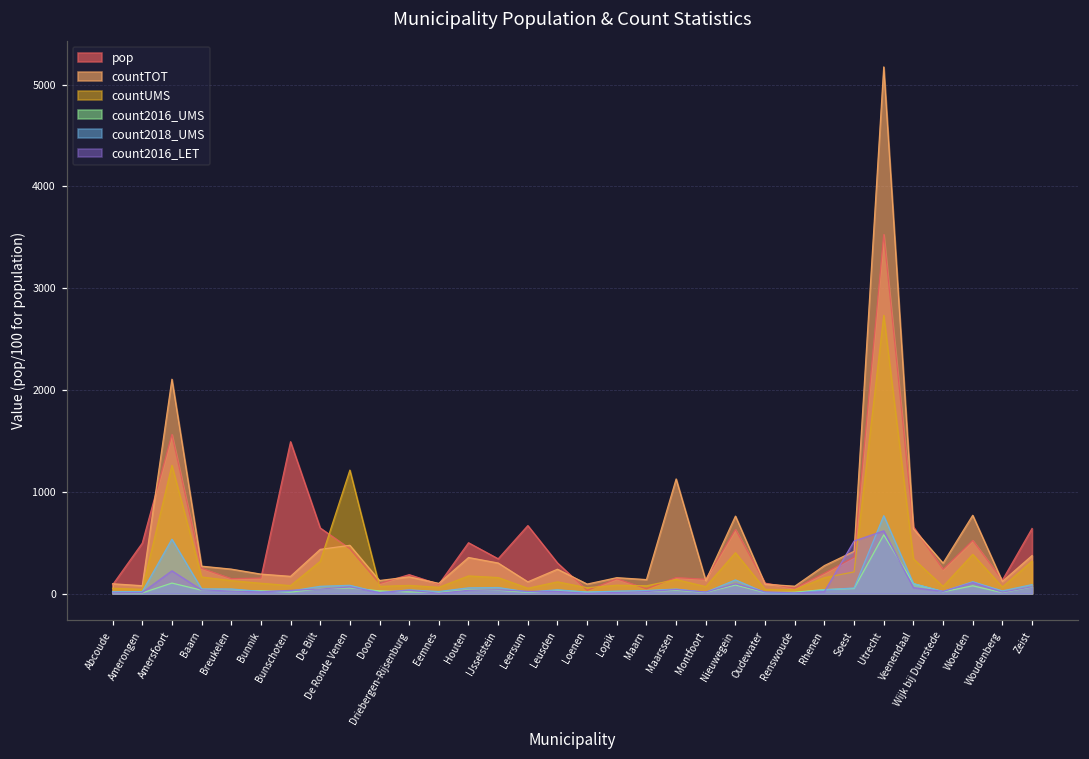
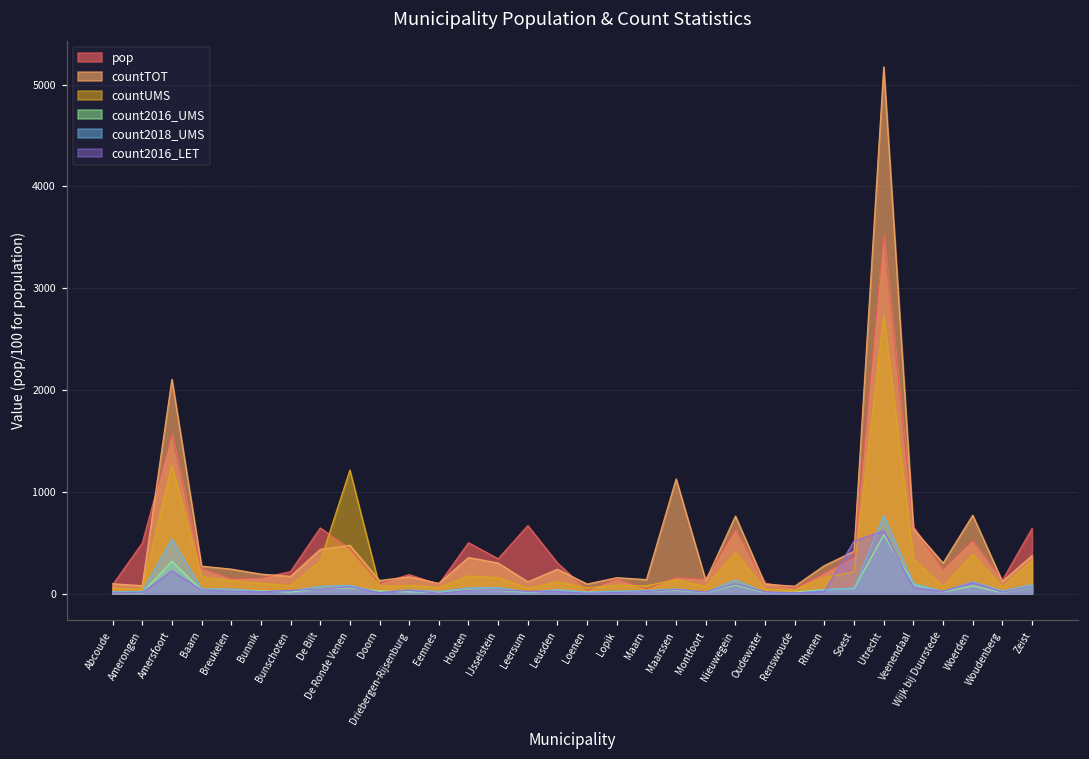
count2016_UMS, Amersfoort: 100 -> 300
pop, Bunschoten: 1500 -> 200
